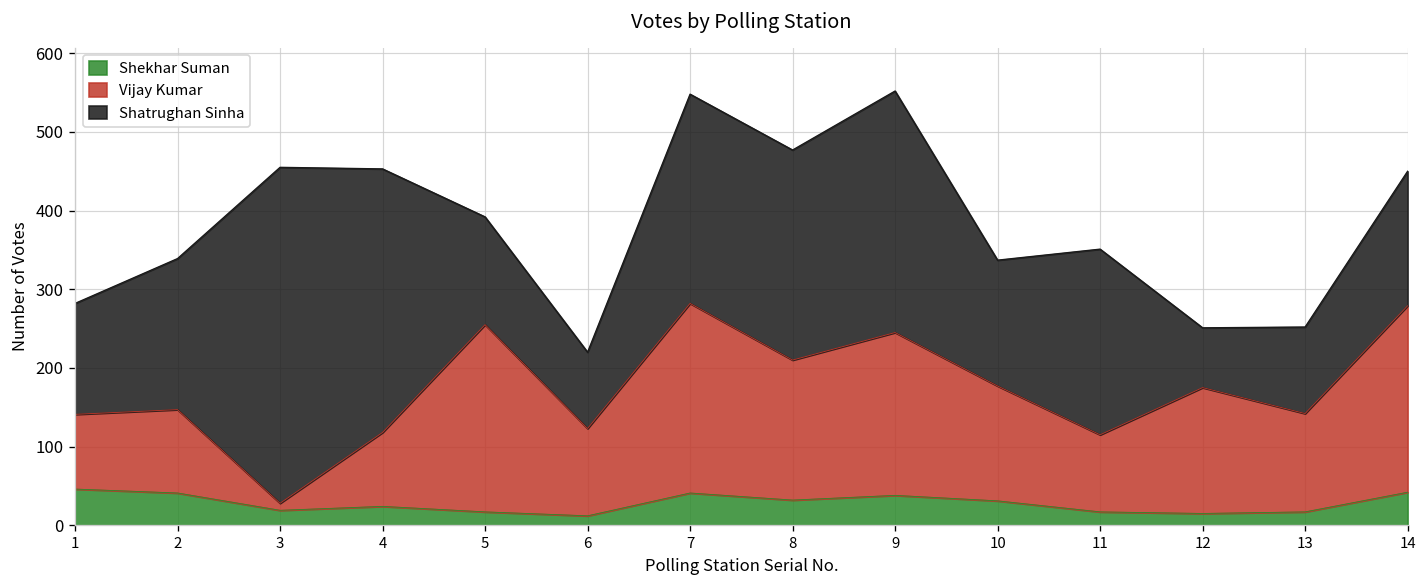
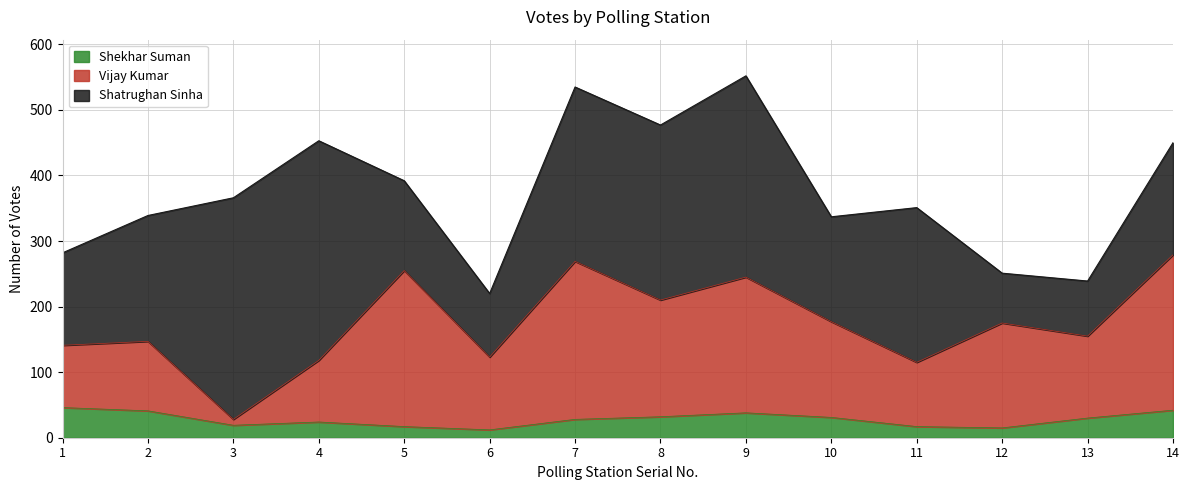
Shatrughan Sinha, 3: 430 -> 340
Shekhar Suman, 7: 40 -> 30
Shekhar Suman, 13: 20 -> 30
Shatrughan Sinha, 13: 110 -> 80
